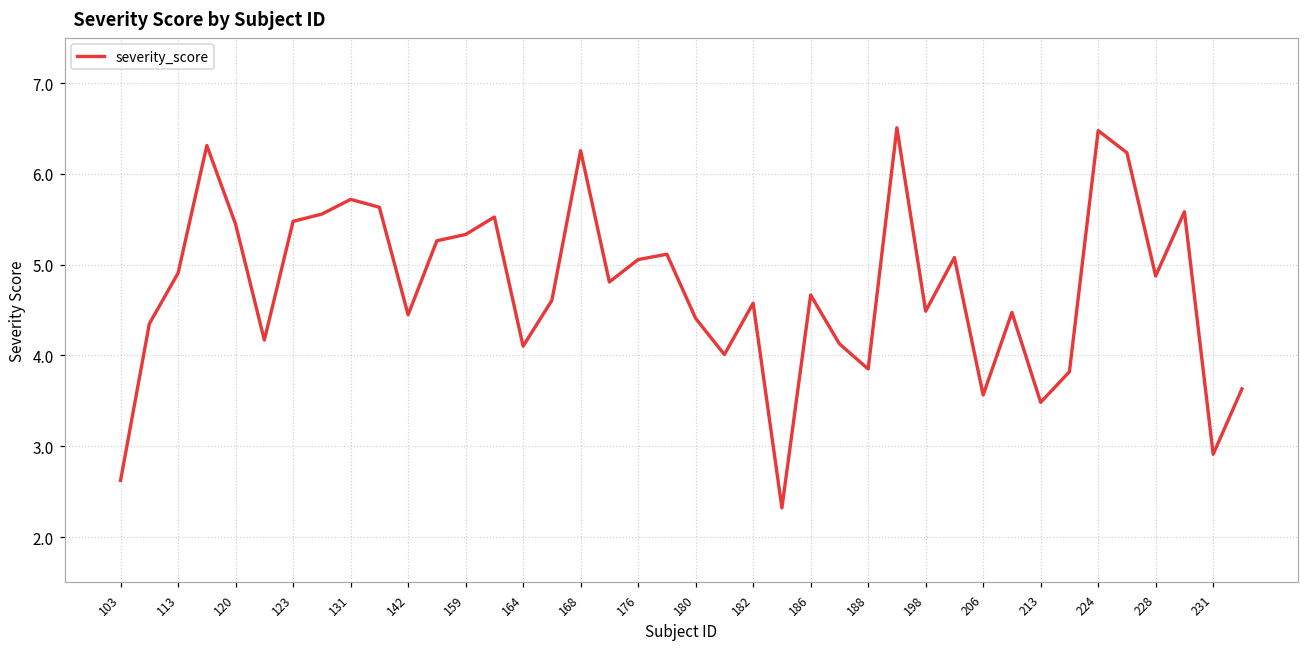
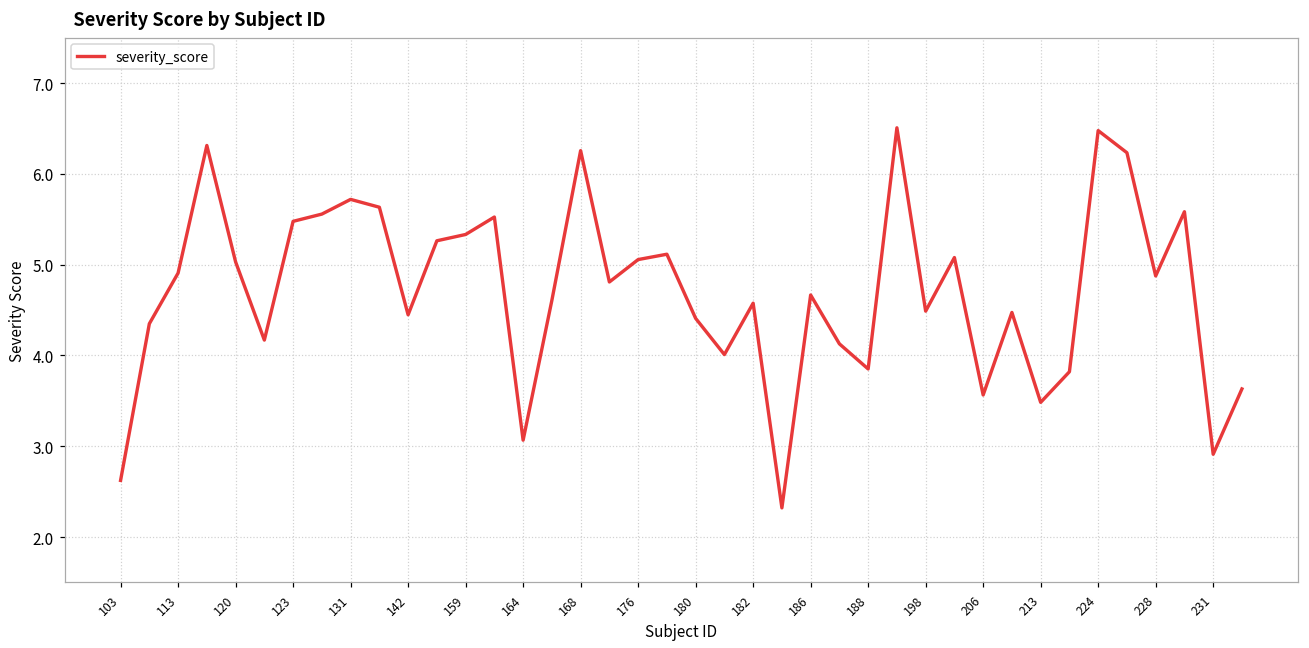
120: 5.4 -> 5.0
164: 4.1 -> 3.1
